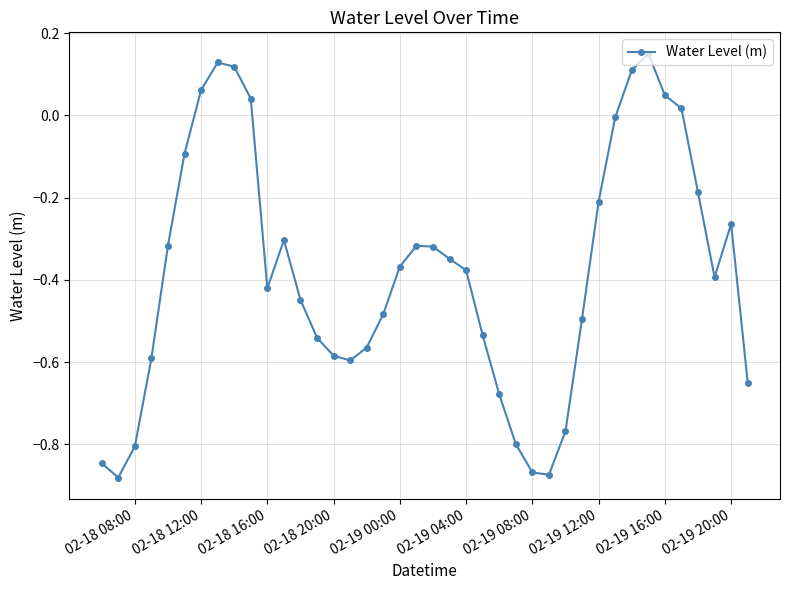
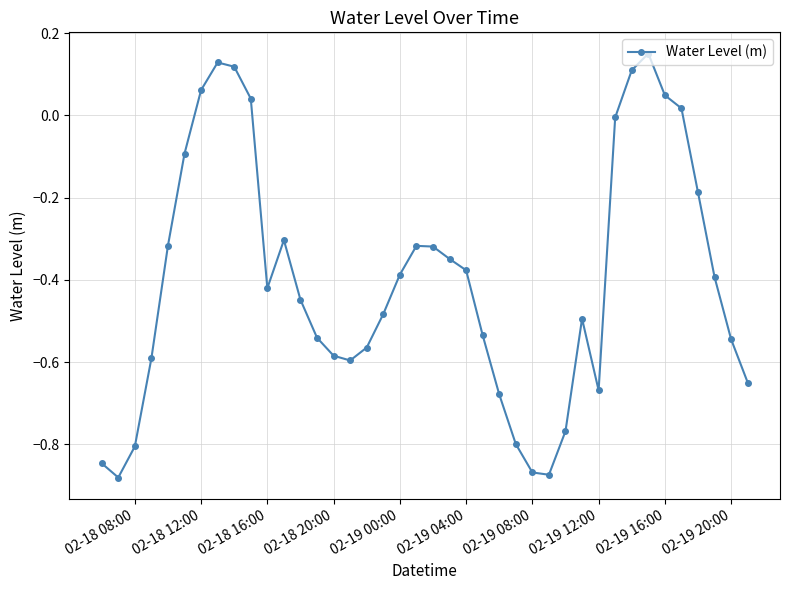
02-19 00:00: -0.37 -> -0.39
02-19 12:00: -0.21 -> -0.67
02-19 20:00: -0.26 -> -0.54
